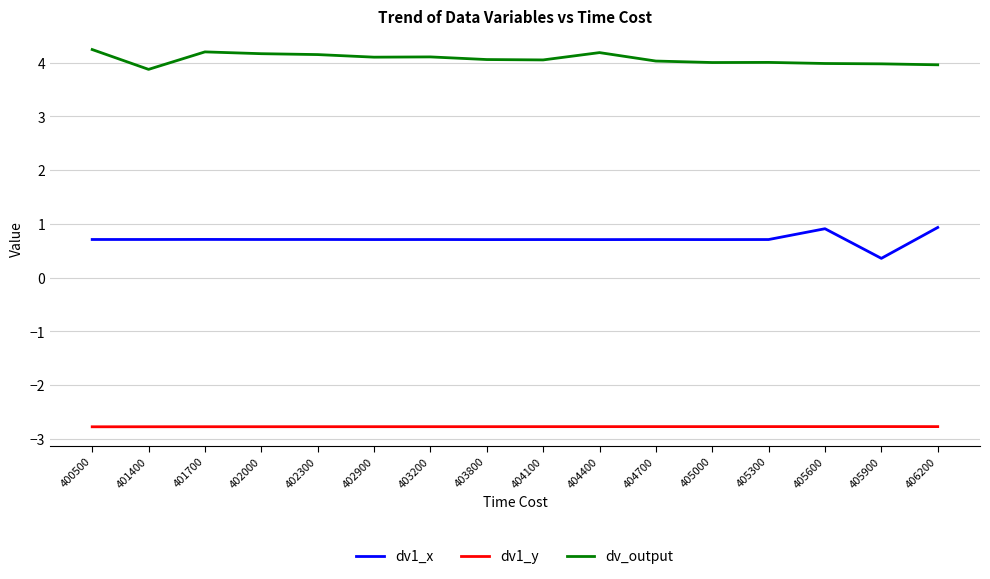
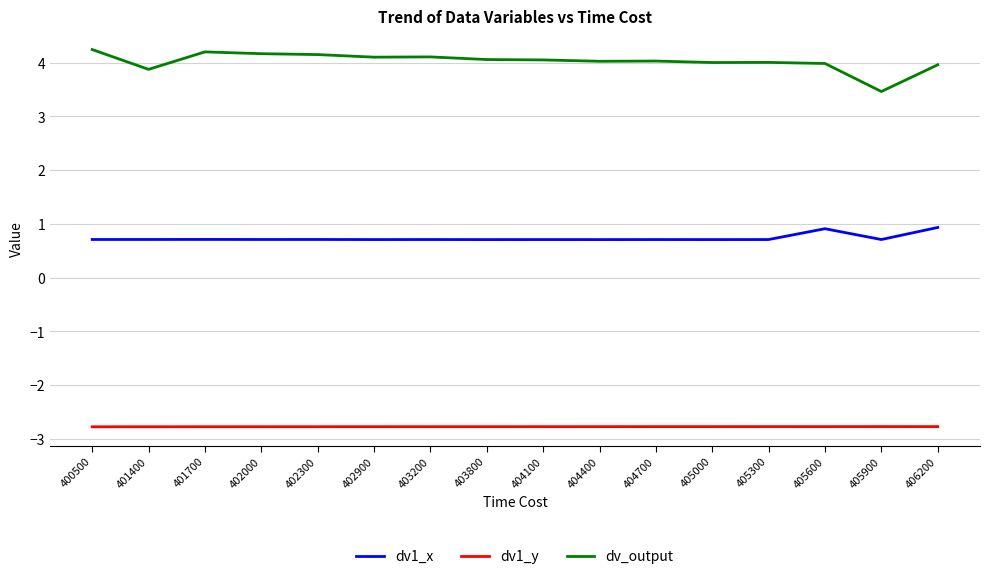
dv_output, 404400: 4.2 -> 4.0
dv1_x, 405900: 0.4 -> 0.7
dv_output, 405900: 4.0 -> 3.5
